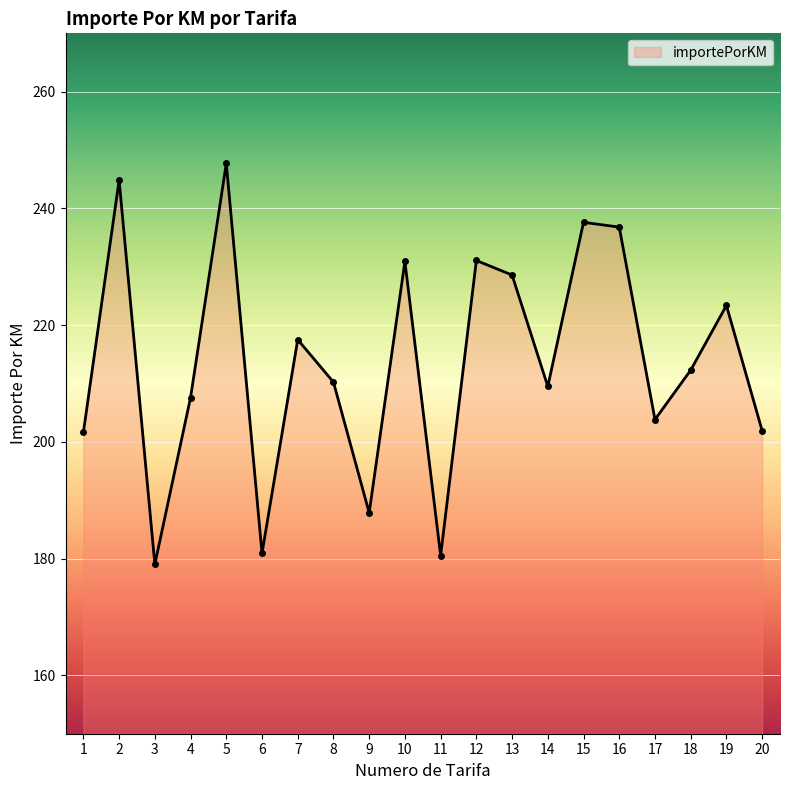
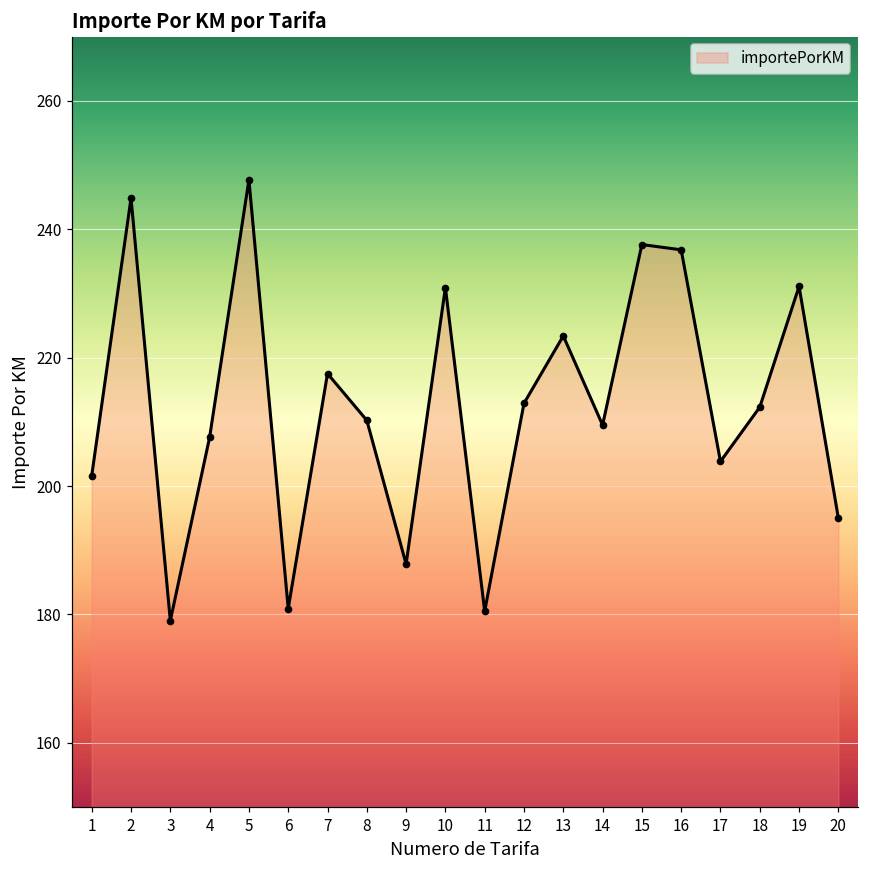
12: 231 -> 213
13: 229 -> 223
19: 223 -> 231
20: 202 -> 195
